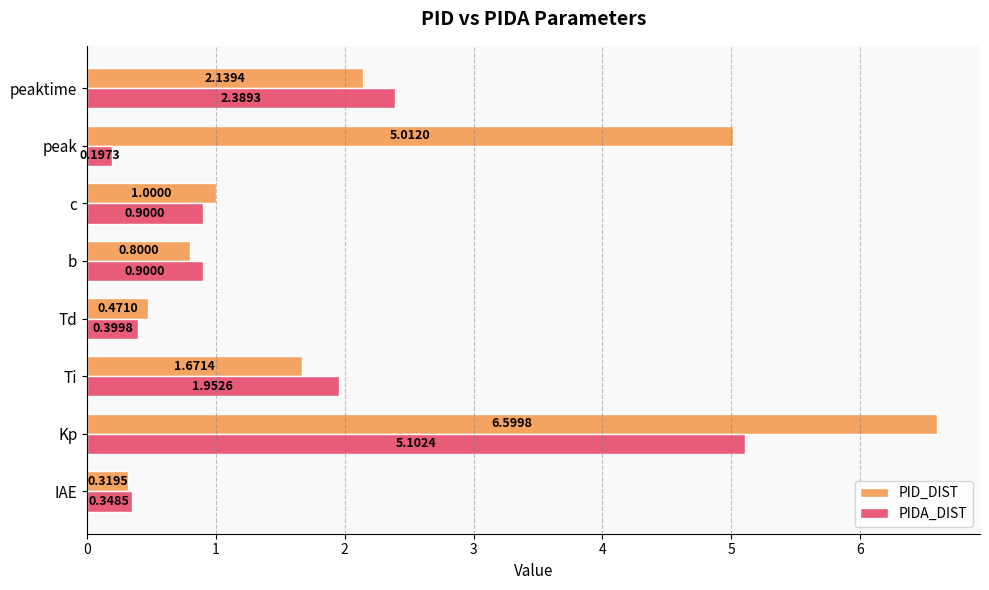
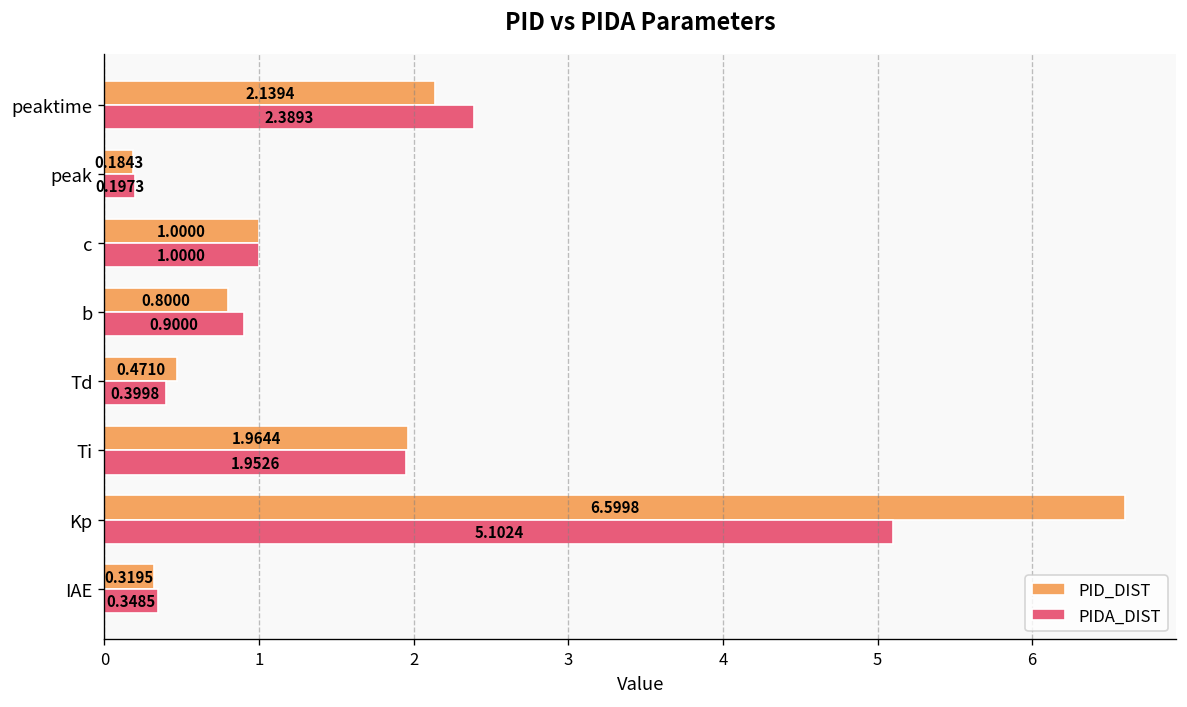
PID_DIST, peak: 5.0120 -> 0.1843
PIDA_DIST, c: 0.9000 -> 1.0000
PID_DIST, Ti: 1.6714 -> 1.9644
